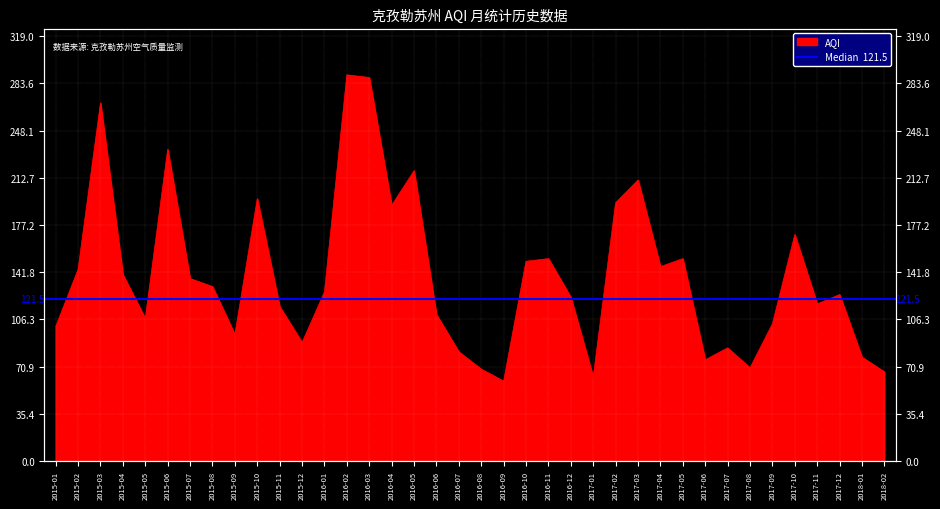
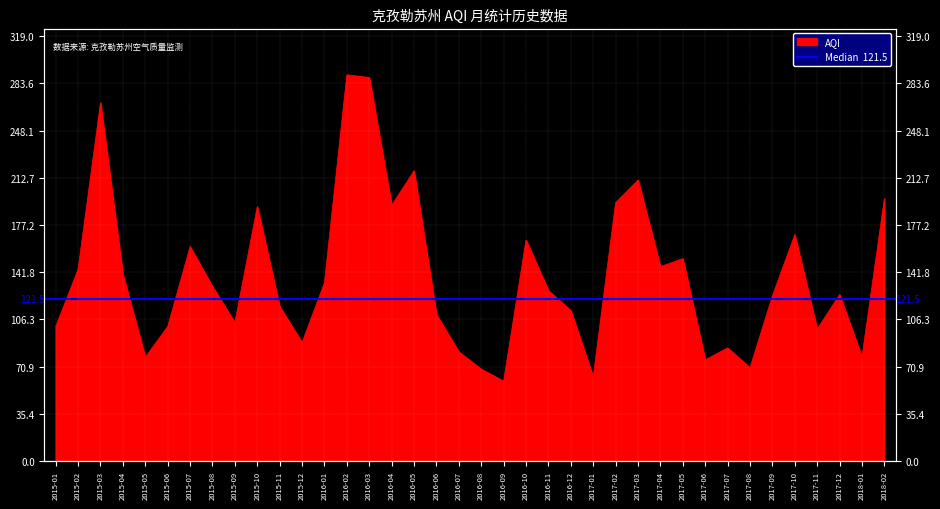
2015-05: 107 -> 78
2015-06: 234 -> 101
2015-07: 137 -> 161
2015-09: 95 -> 104
2015-10: 197 -> 191
2016-01: 127 -> 134
2016-10: 150 -> 166
2016-11: 152 -> 128
2016-12: 123 -> 113
2017-09: 103 -> 124
2017-11: 118 -> 99
2018-02: 67 -> 197
